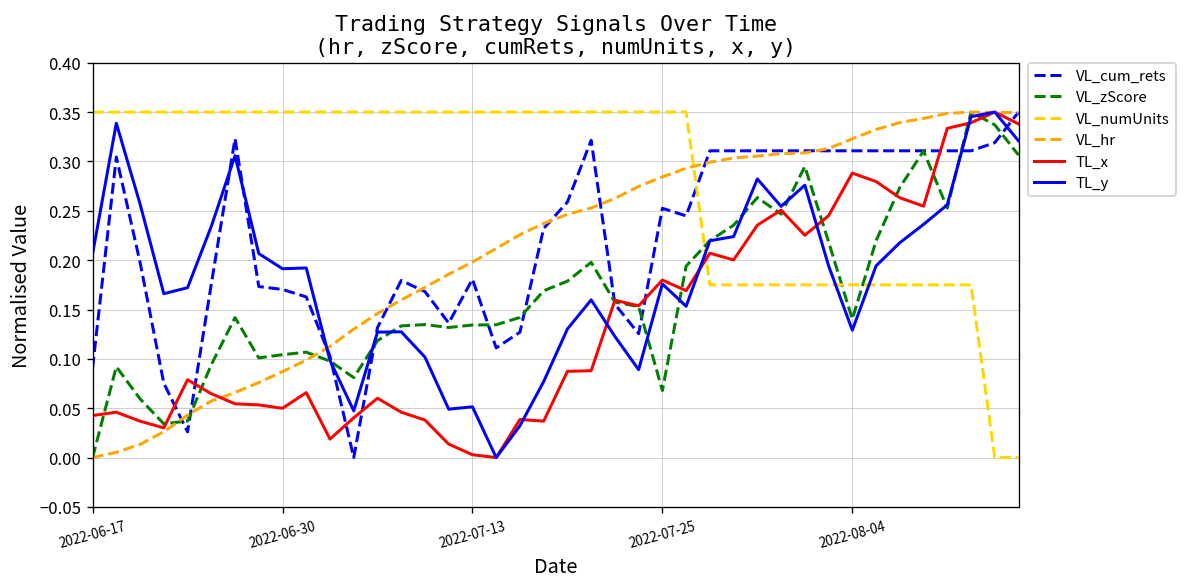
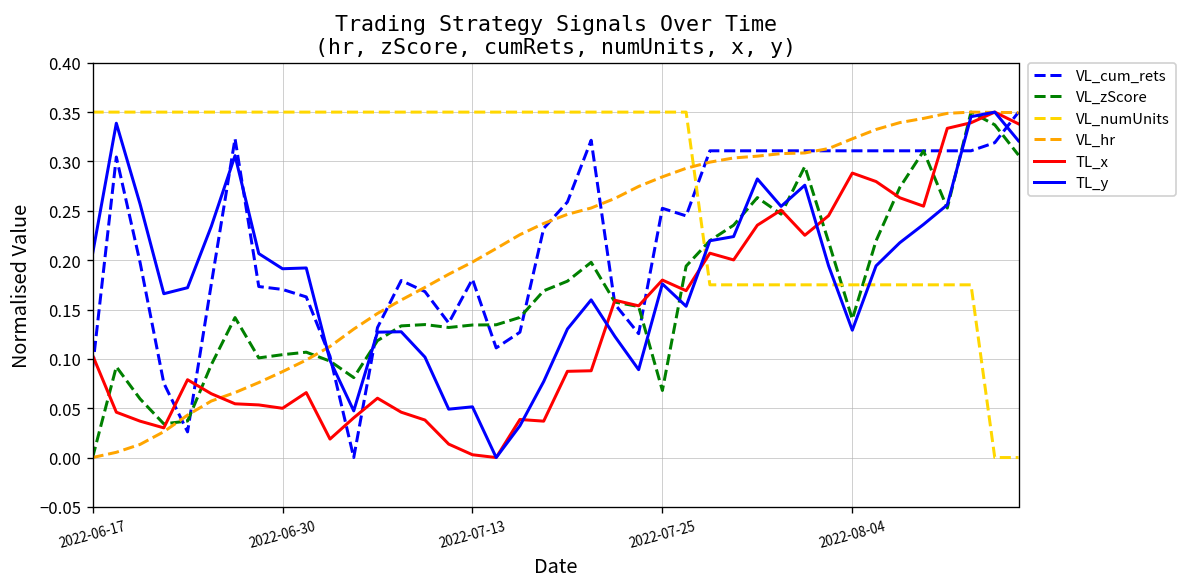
TL_x, 2022-06-17: 0.04 -> 0.10
